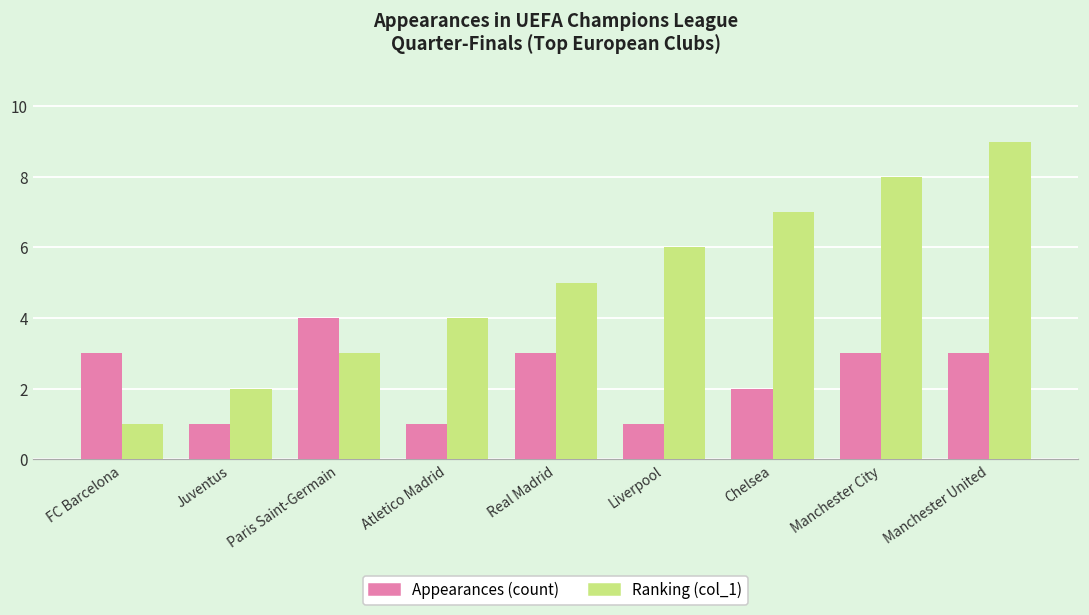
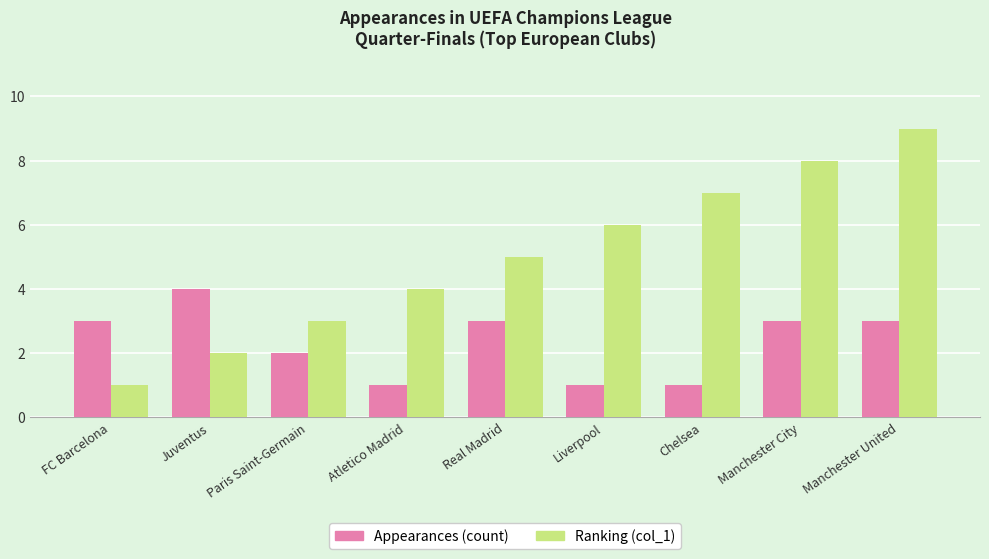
Appearances (count), Juventus: 1 -> 4
Appearances (count), Paris Saint-Germain: 4 -> 2
Appearances (count), Chelsea: 2 -> 1
